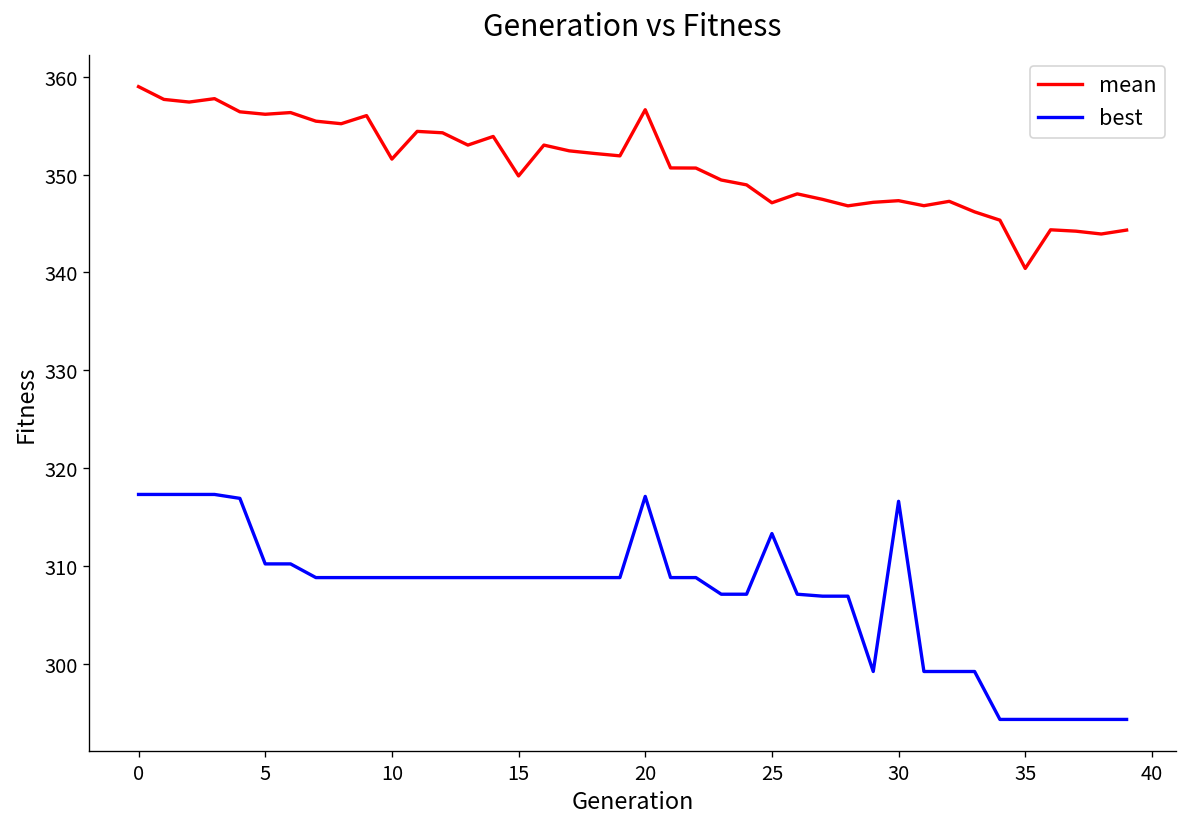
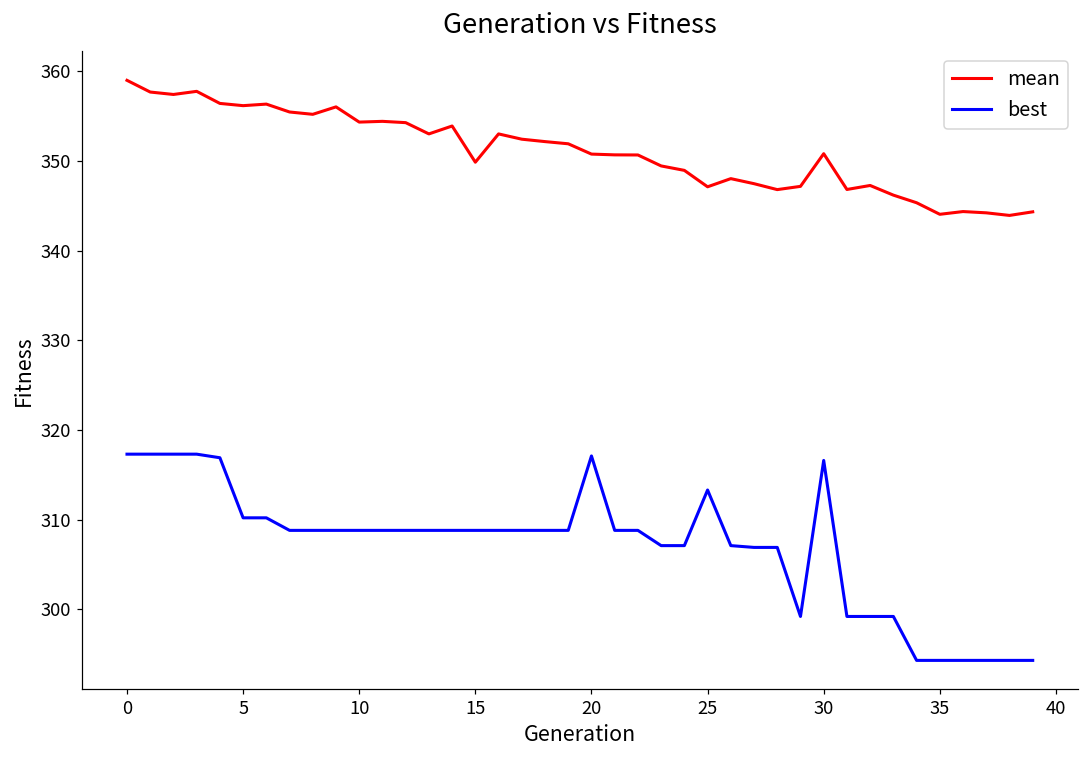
mean, 10: 352 -> 354
mean, 20: 357 -> 351
mean, 30: 347 -> 351
mean, 35: 340 -> 344
